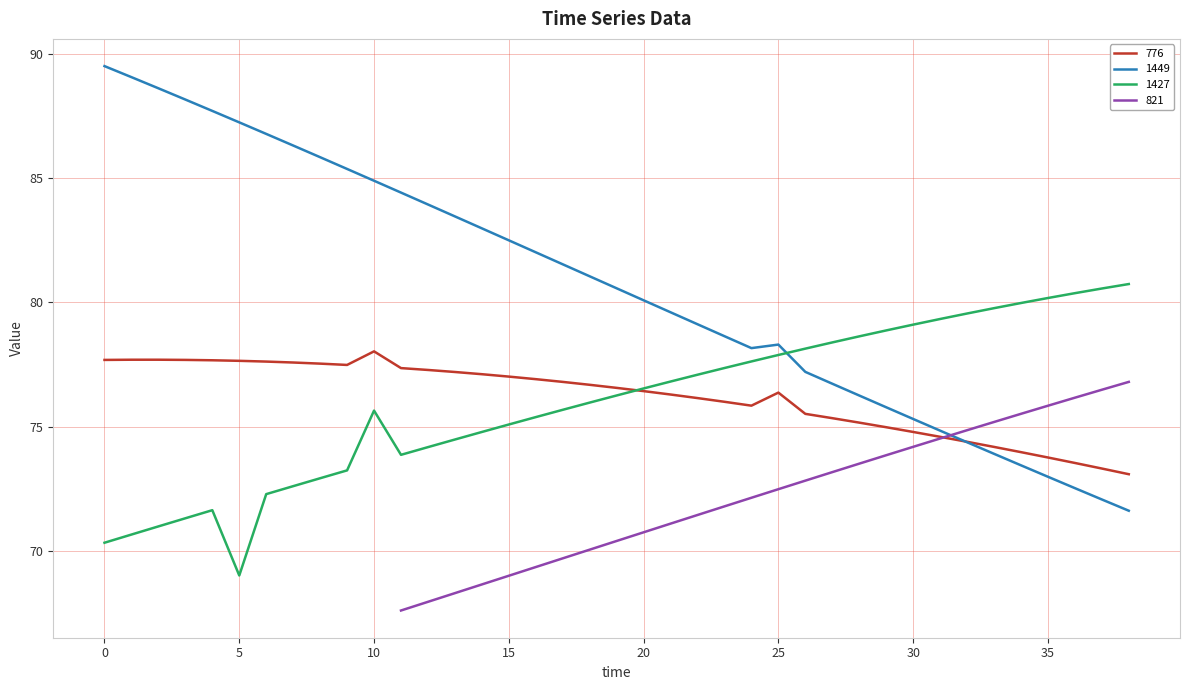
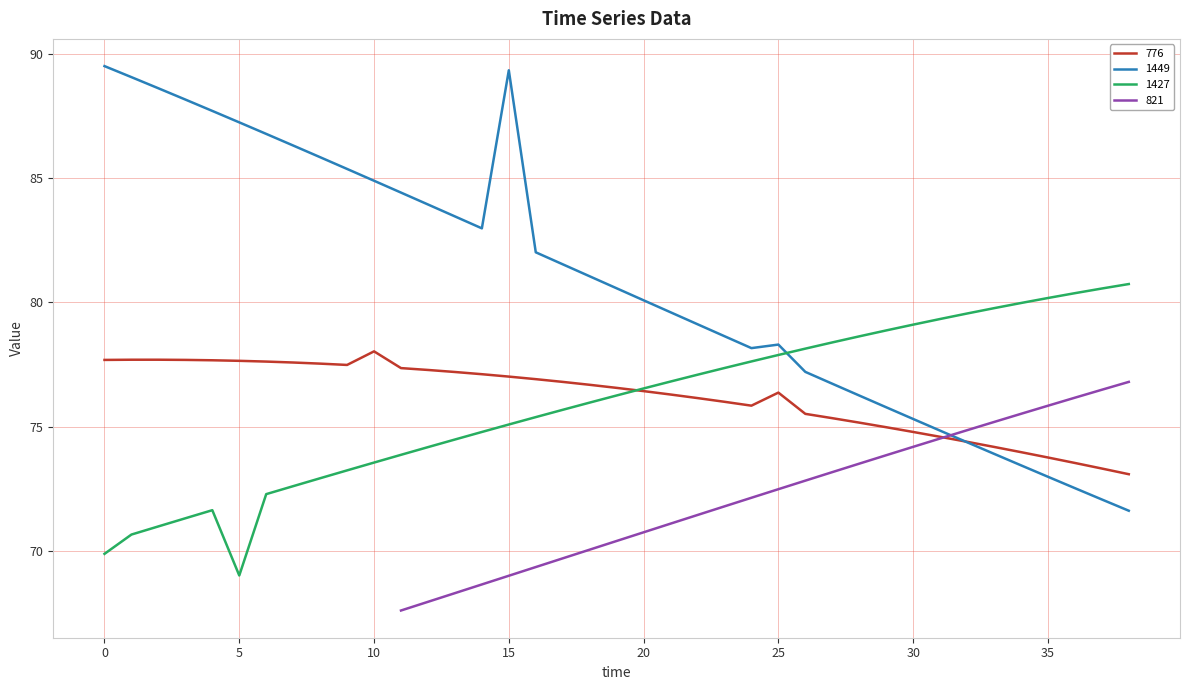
1427, 0: 70.3 -> 69.9
1427, 10: 75.6 -> 73.6
1449, 15: 82.5 -> 89.3
